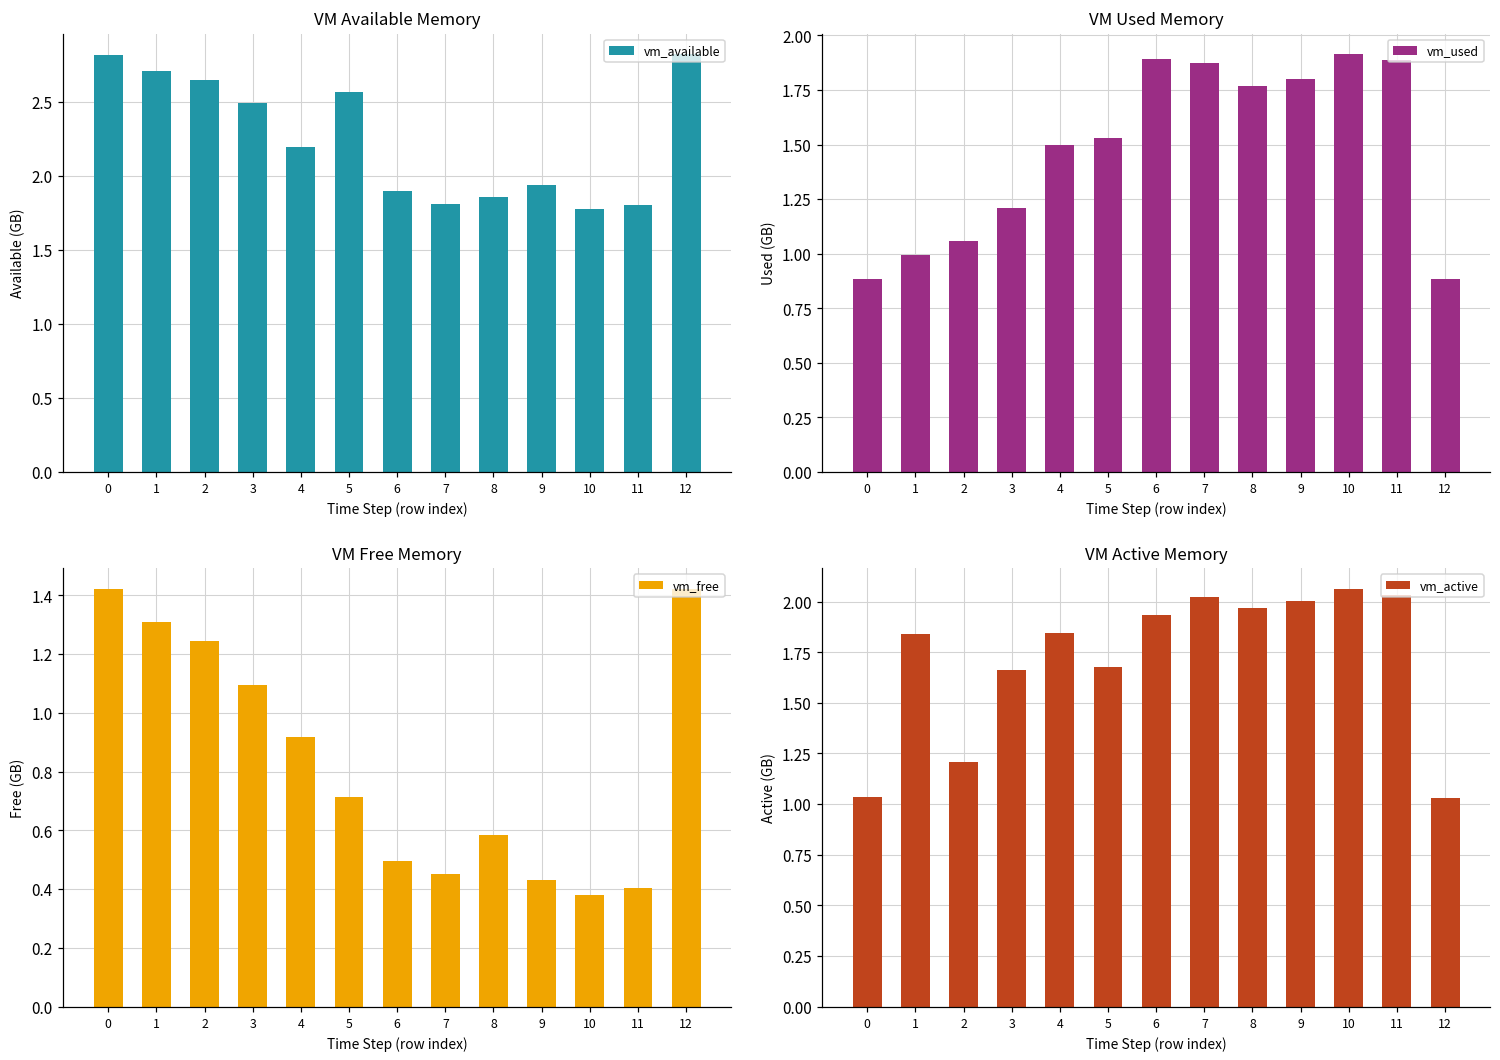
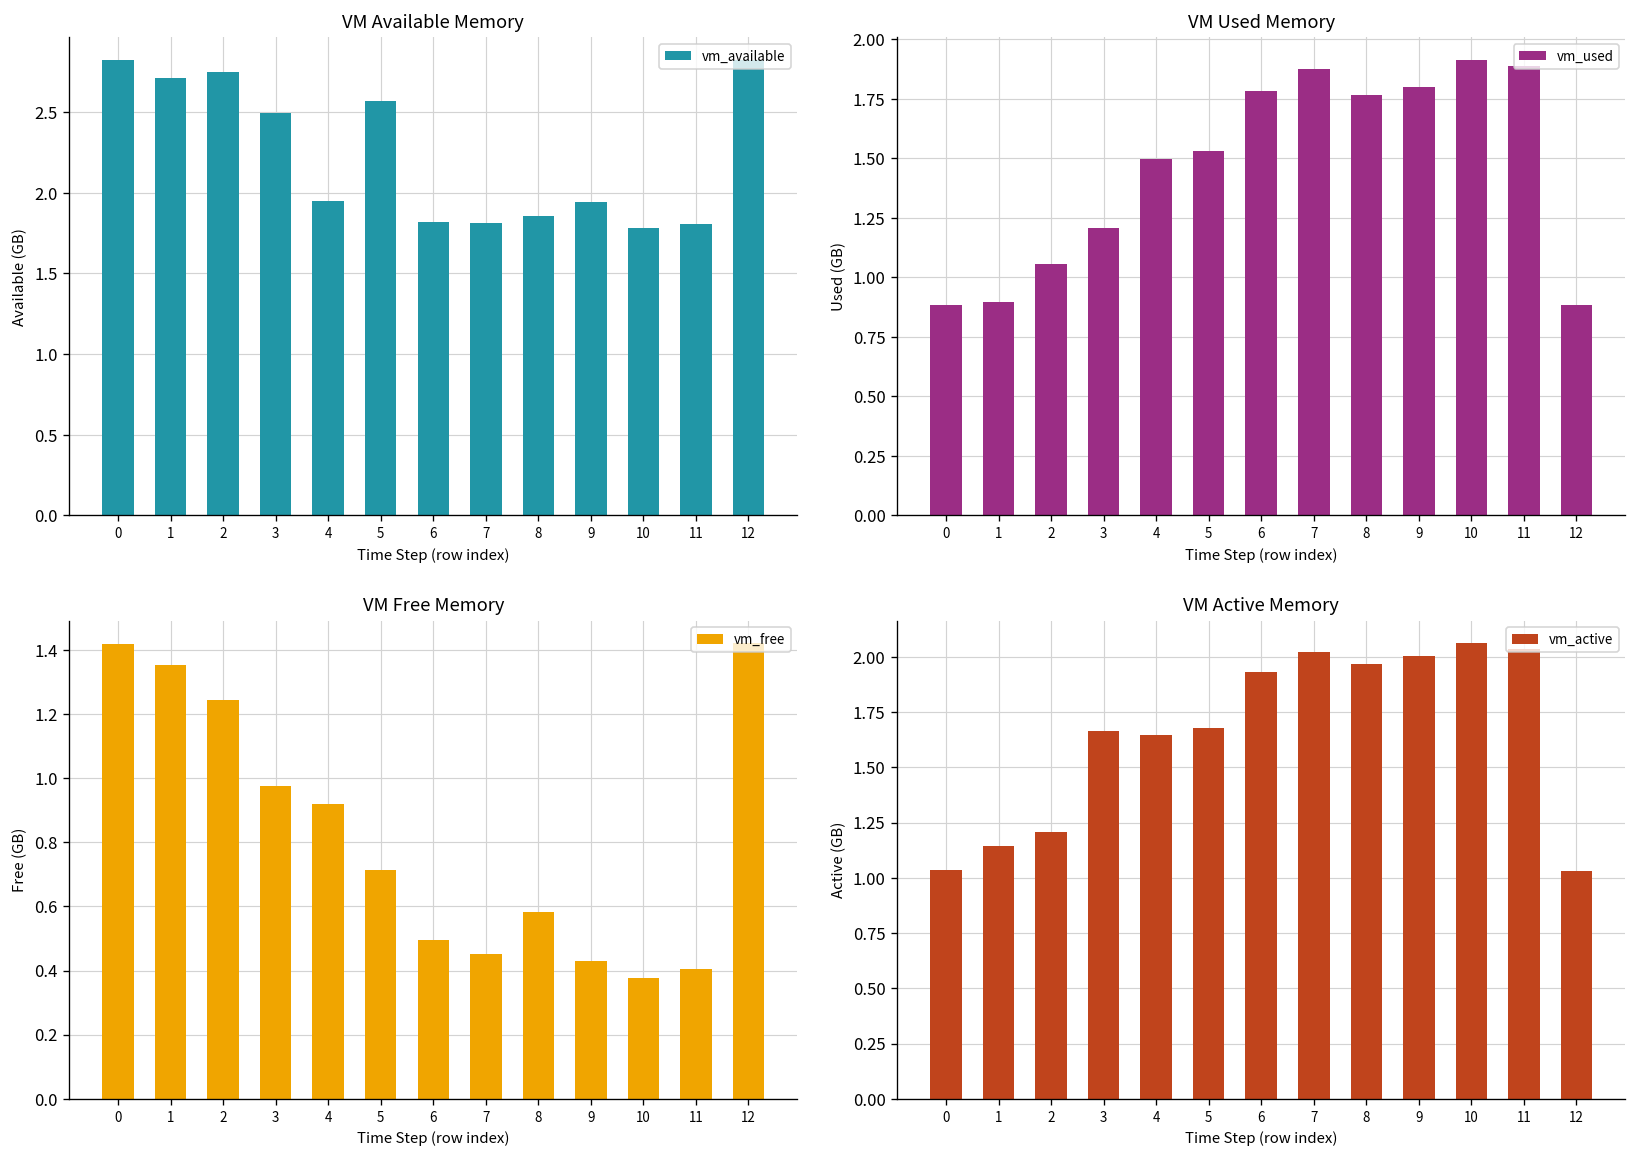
VM Available Memory, 2: 2.65 -> 2.75
VM Available Memory, 4: 2.20 -> 1.95
VM Available Memory, 6: 1.90 -> 1.82
VM Used Memory, 1: 0.99 -> 0.90
VM Used Memory, 6: 1.89 -> 1.78
VM Free Memory, 1: 1.31 -> 1.35
VM Free Memory, 3: 1.09 -> 0.98
VM Active Memory, 1: 1.84 -> 1.14
VM Active Memory, 4: 1.85 -> 1.64
